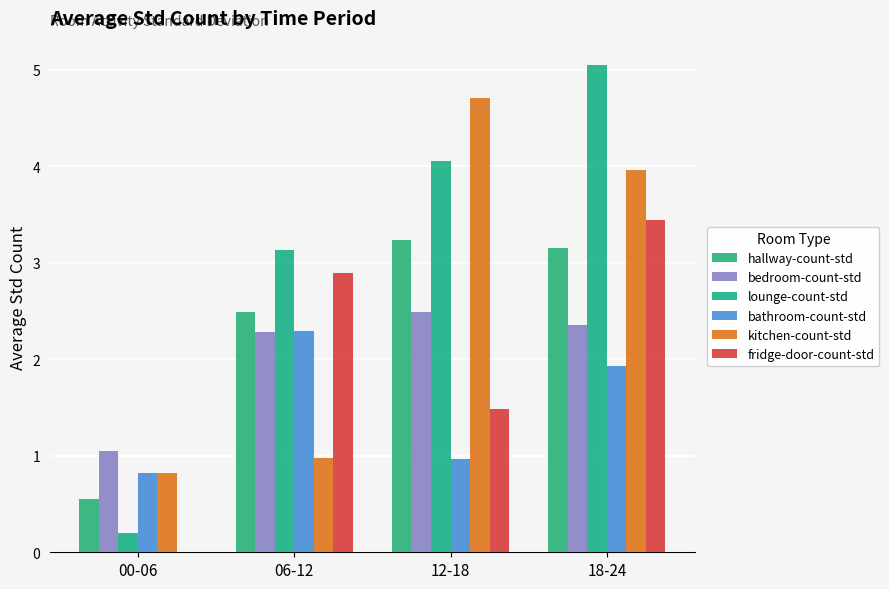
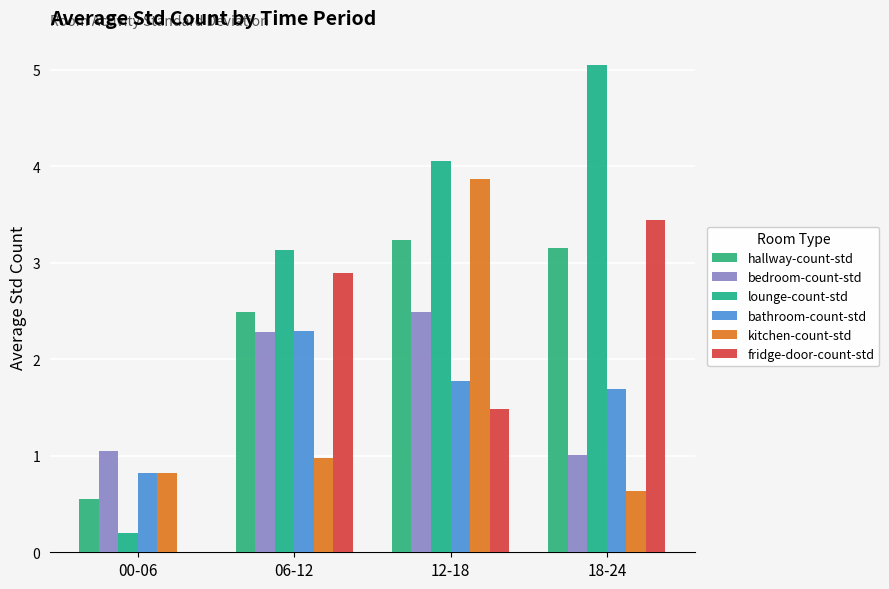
bathroom-count-std, 12-18: 1.0 -> 1.8
kitchen-count-std, 12-18: 4.7 -> 3.9
bedroom-count-std, 18-24: 2.4 -> 1.0
bathroom-count-std, 18-24: 1.9 -> 1.7
kitchen-count-std, 18-24: 4.0 -> 0.6
